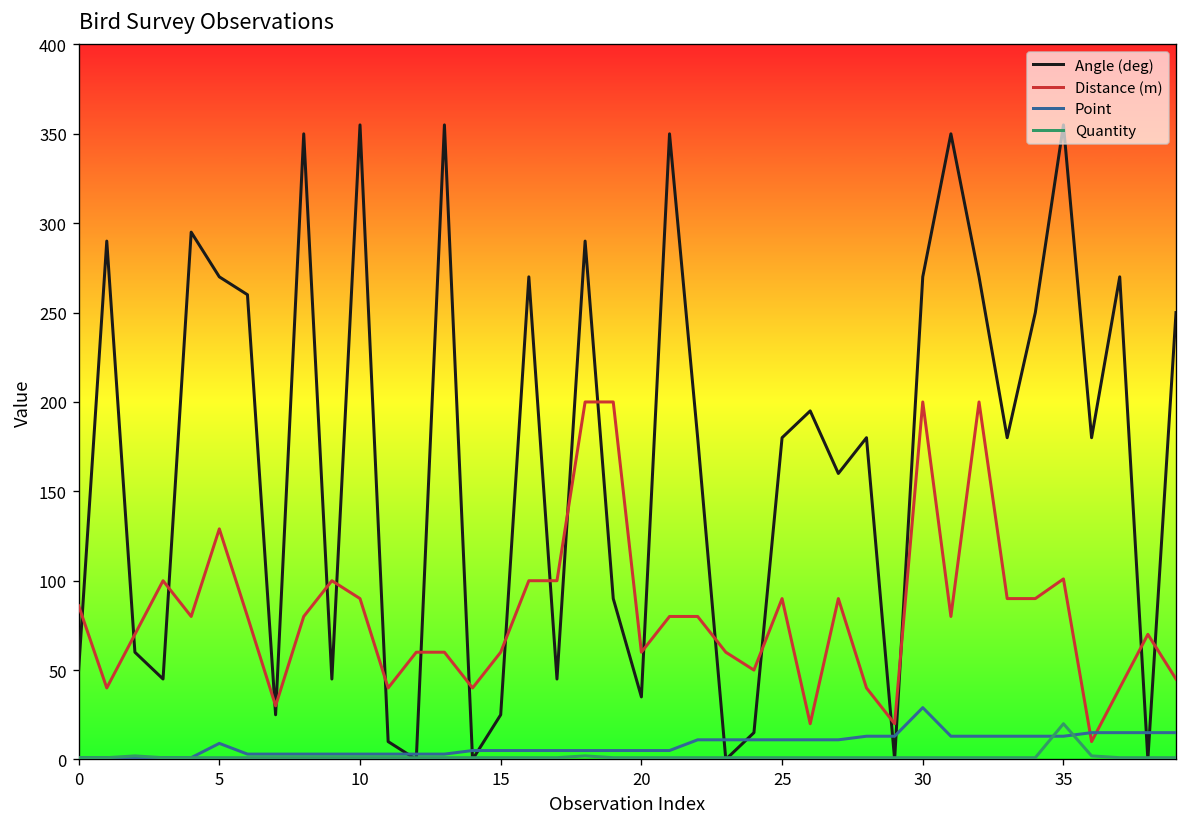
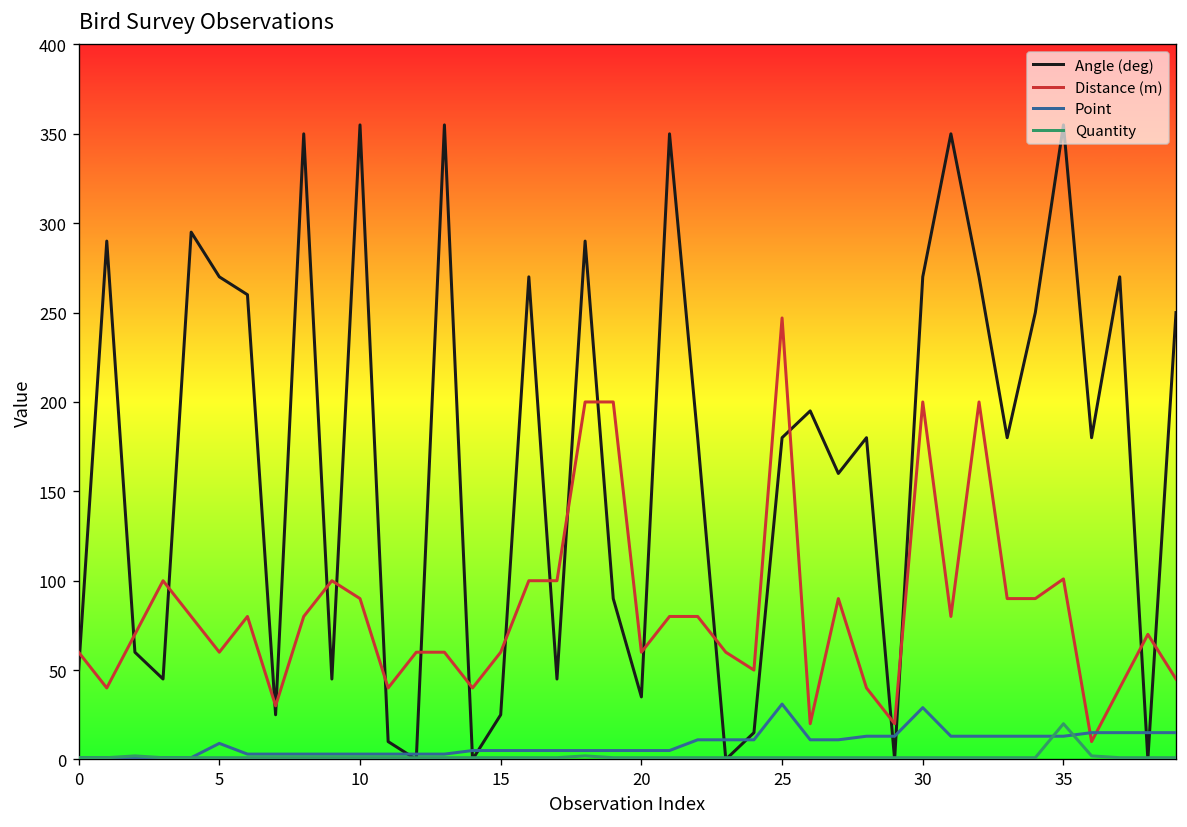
Distance (m), 0: 86 -> 60
Distance (m), 5: 129 -> 60
Distance (m), 25: 90 -> 247
Point, 25: 11 -> 31
